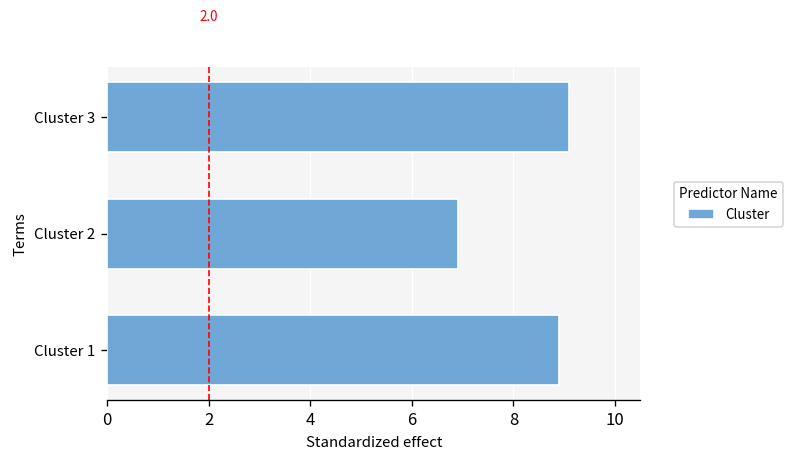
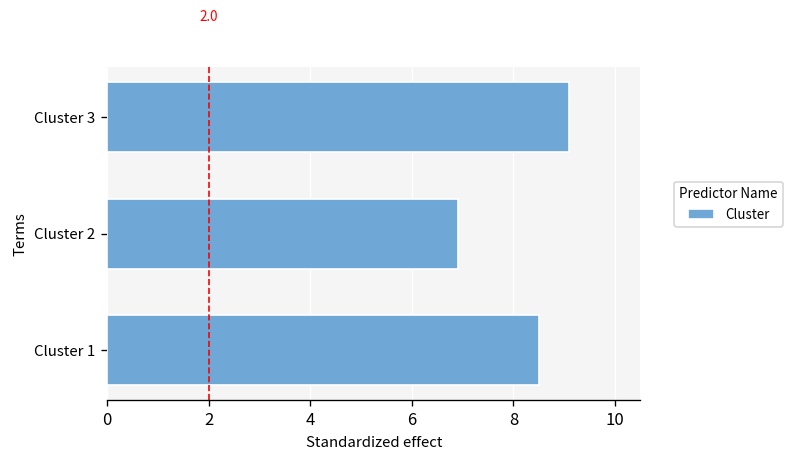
Cluster 1: 8.9 -> 8.5
